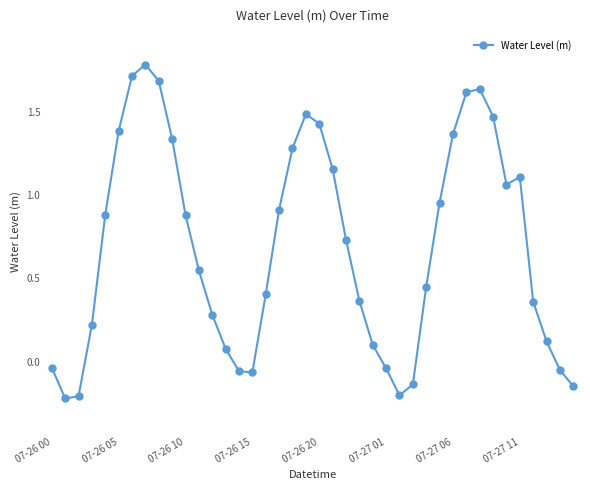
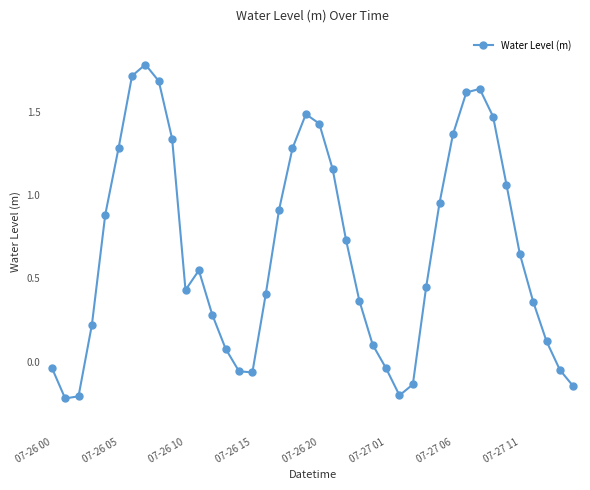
07-26 05: 1.39 -> 1.29
07-26 10: 0.88 -> 0.43
07-27 11: 1.11 -> 0.65
